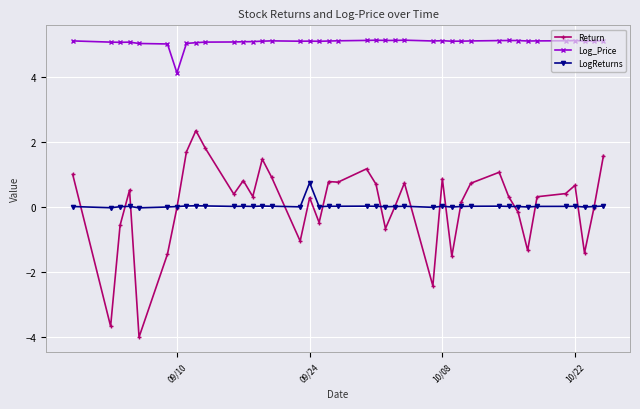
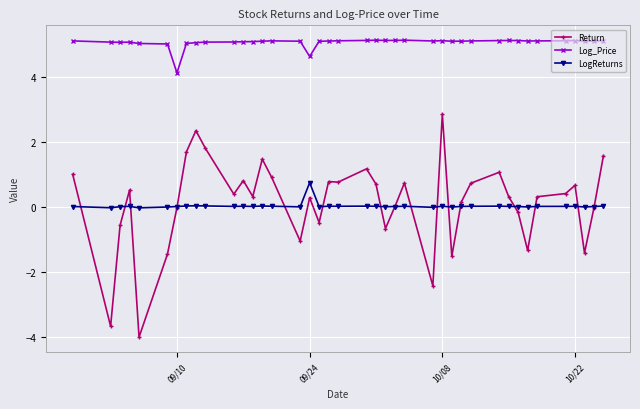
Log_Price, 09/24: 5.1 -> 4.6
Return, 10/08: 0.9 -> 2.8
